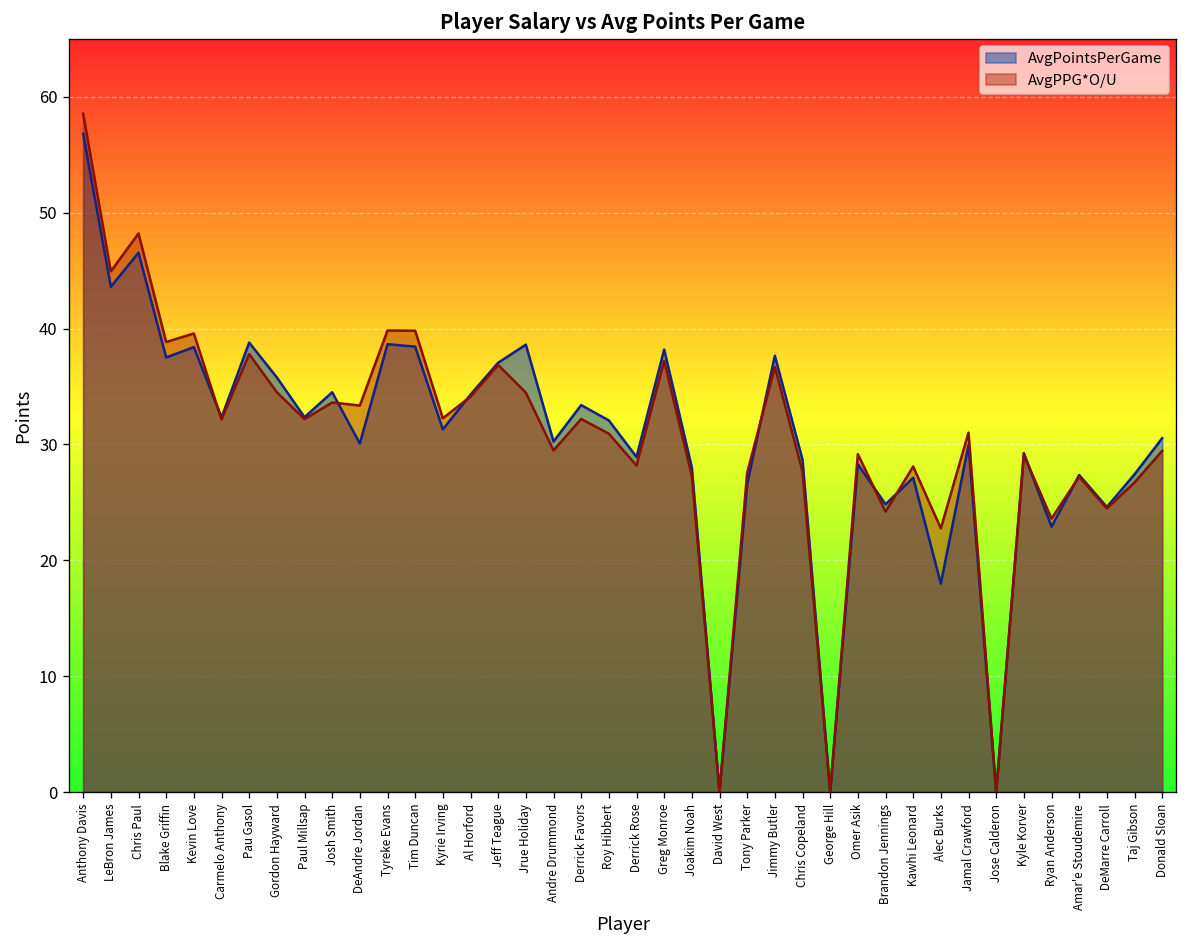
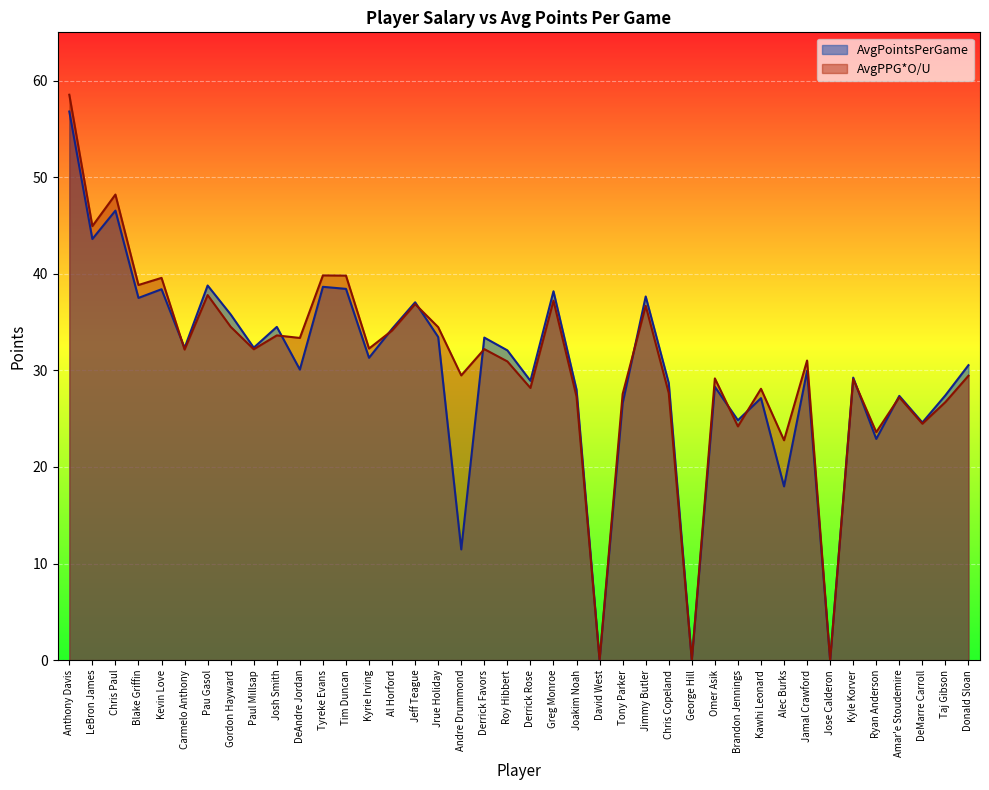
AvgPointsPerGame, Jrue Holiday: 39 -> 33
AvgPointsPerGame, Andre Drummond: 30 -> 11
